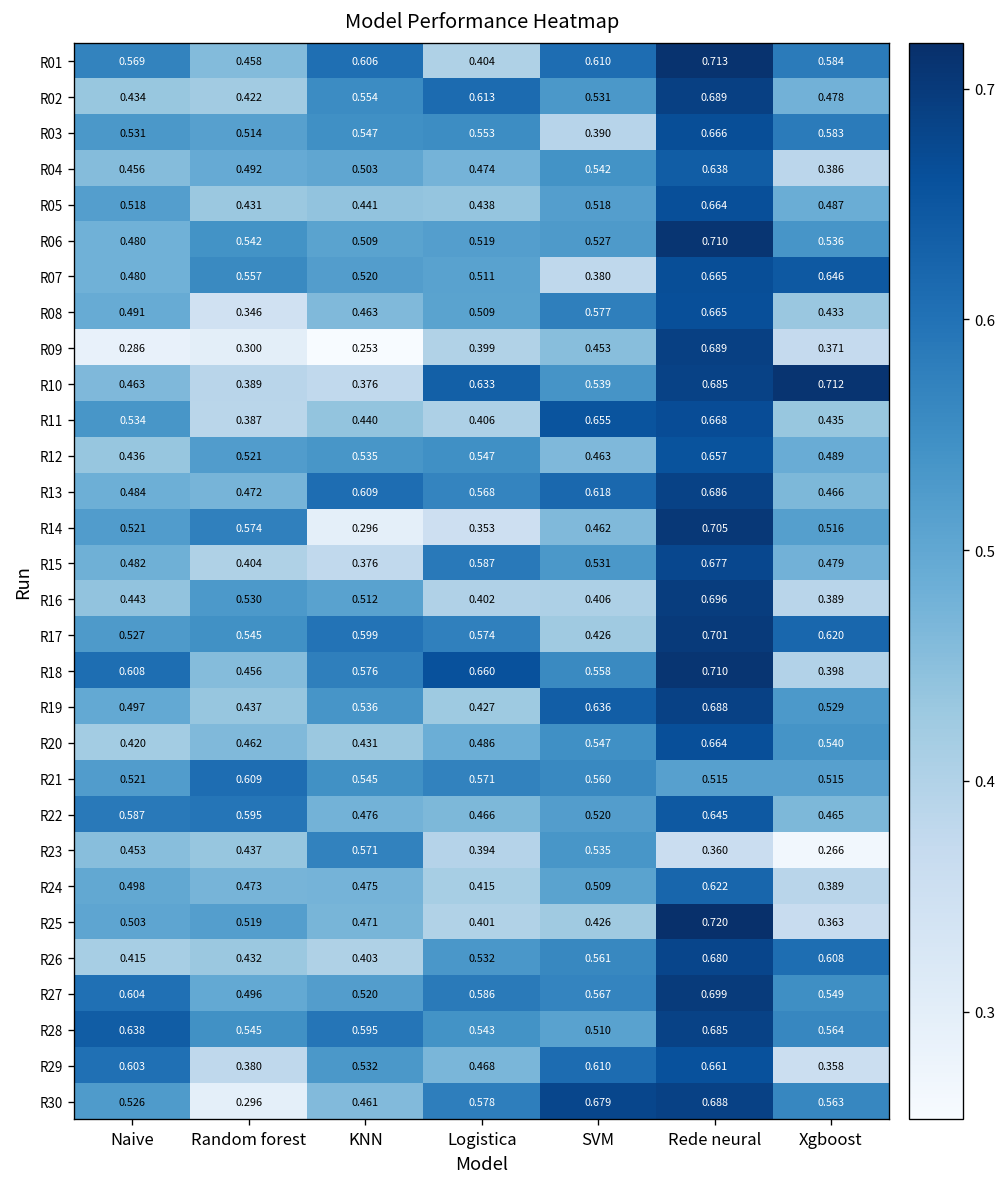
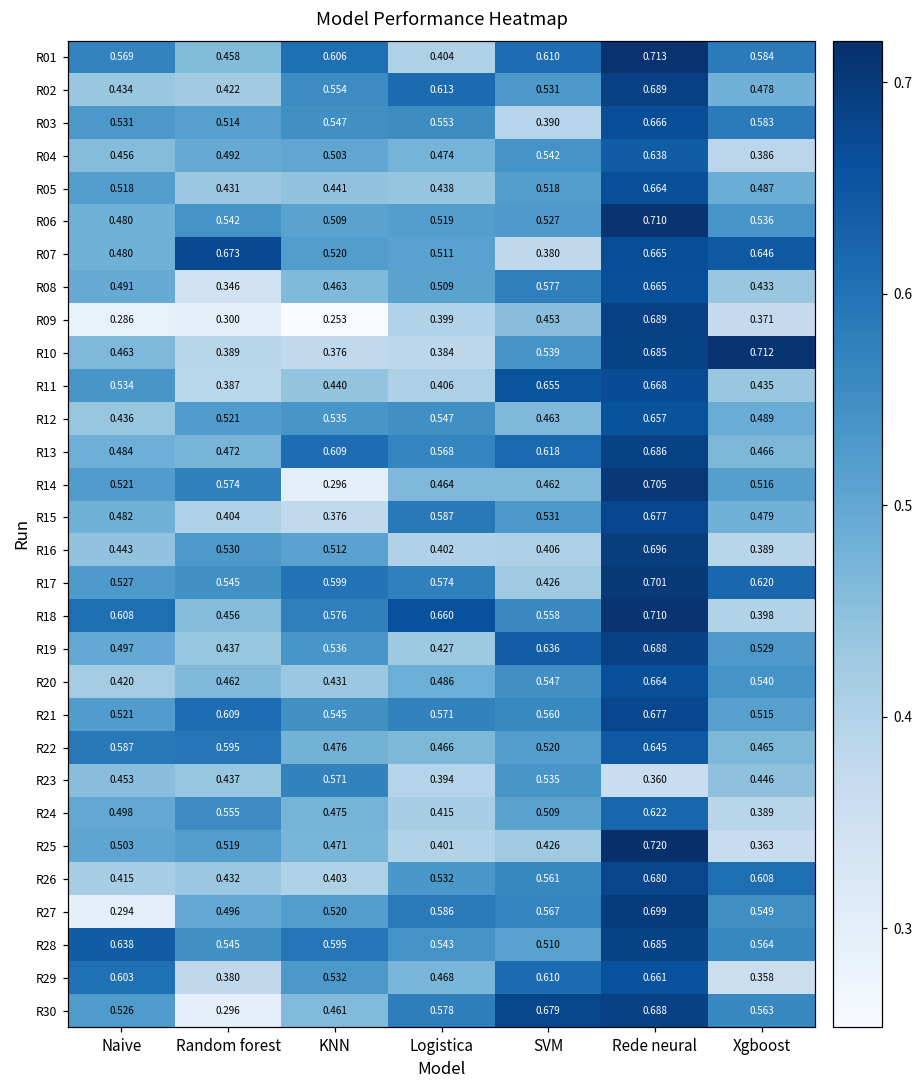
R07, Random forest: 0.557 -> 0.673
R10, Logistica: 0.633 -> 0.384
R14, Logistica: 0.353 -> 0.464
R21, Rede neural: 0.515 -> 0.677
R23, Xgboost: 0.266 -> 0.446
R24, Random forest: 0.473 -> 0.555
R27, Naive: 0.604 -> 0.294
